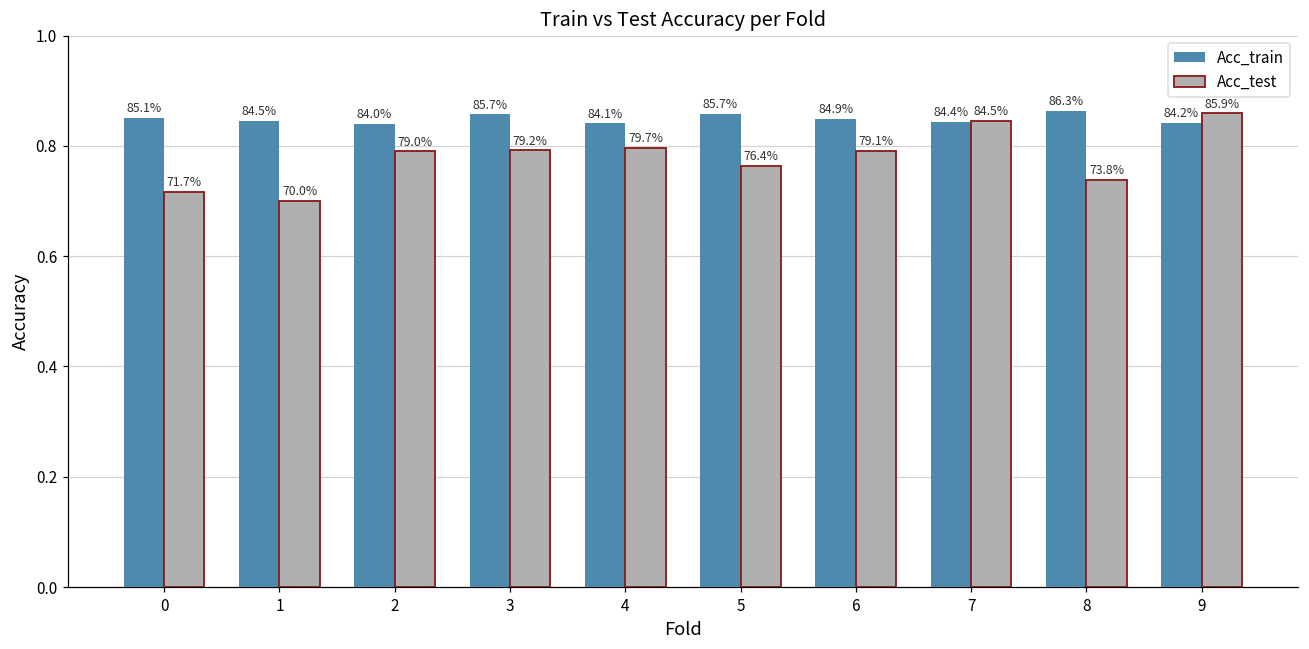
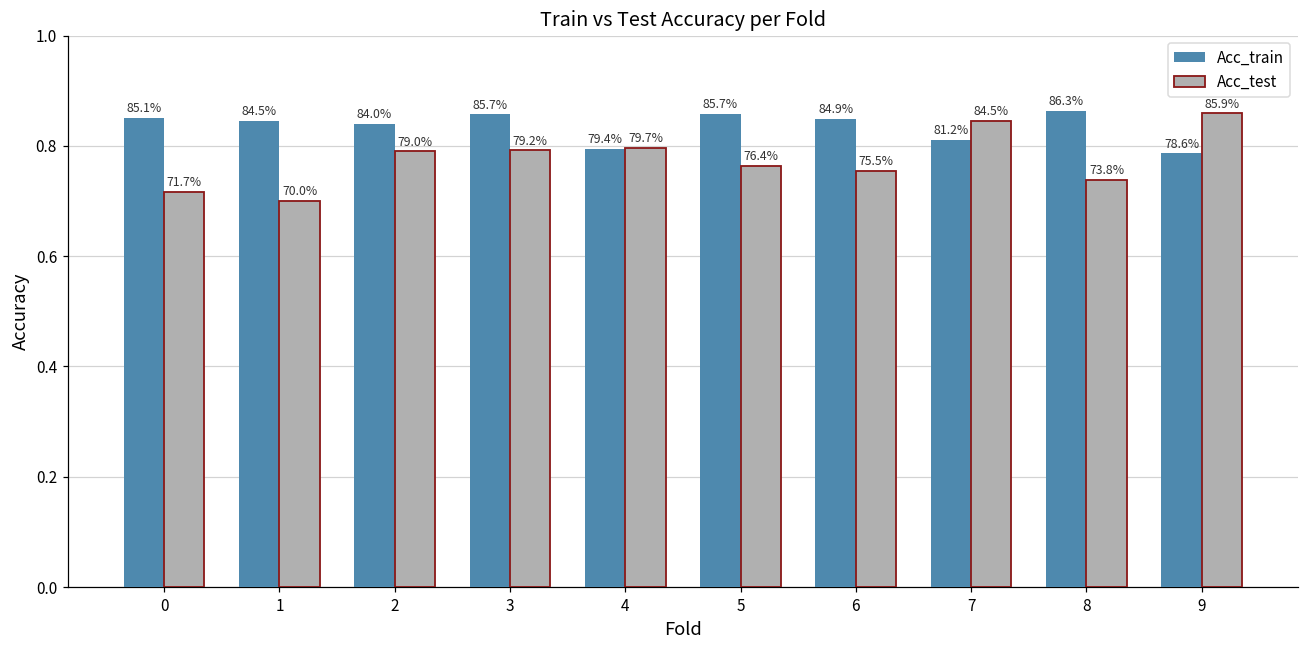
Acc_train, 4: 84.1% -> 79.4%
Acc_test, 6: 79.1% -> 75.5%
Acc_train, 7: 84.4% -> 81.2%
Acc_train, 9: 84.2% -> 78.6%
